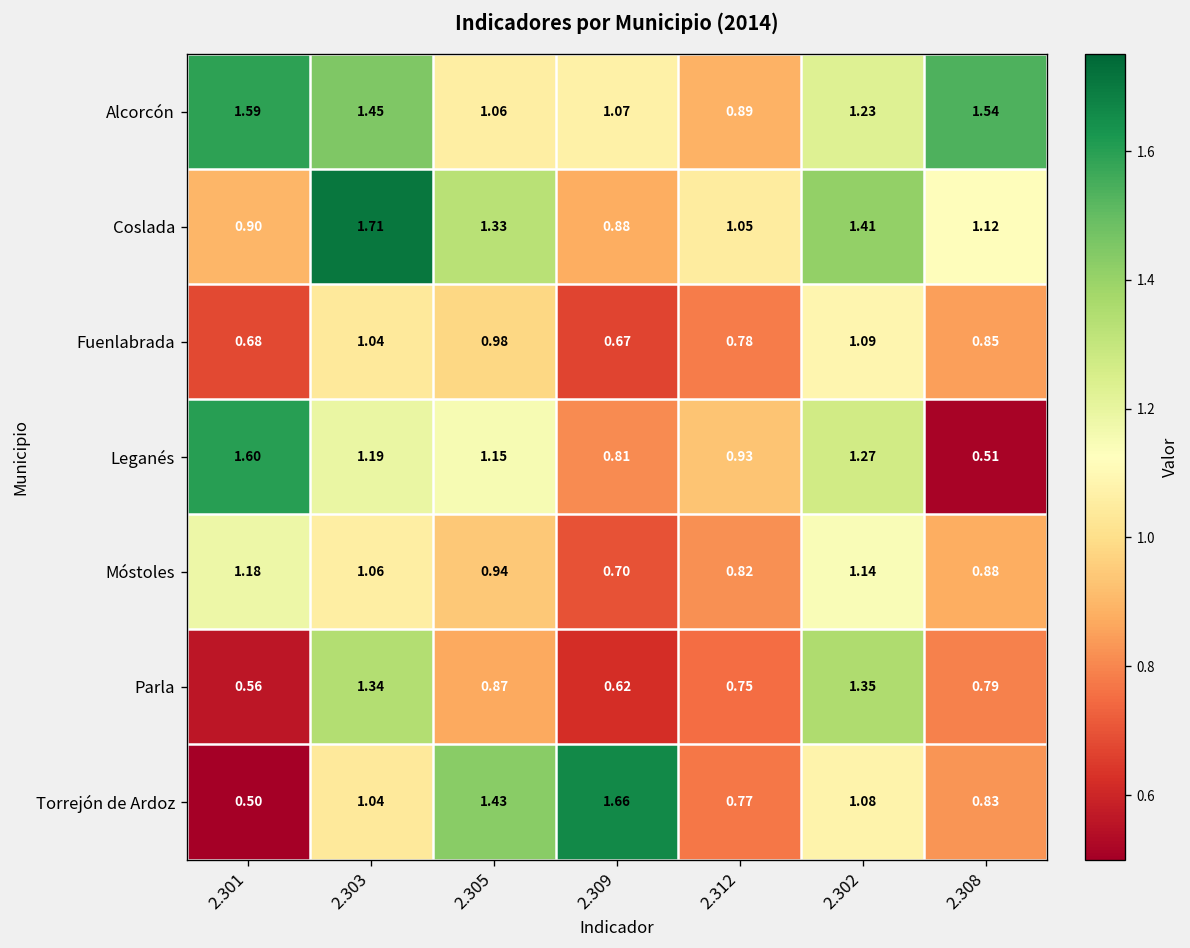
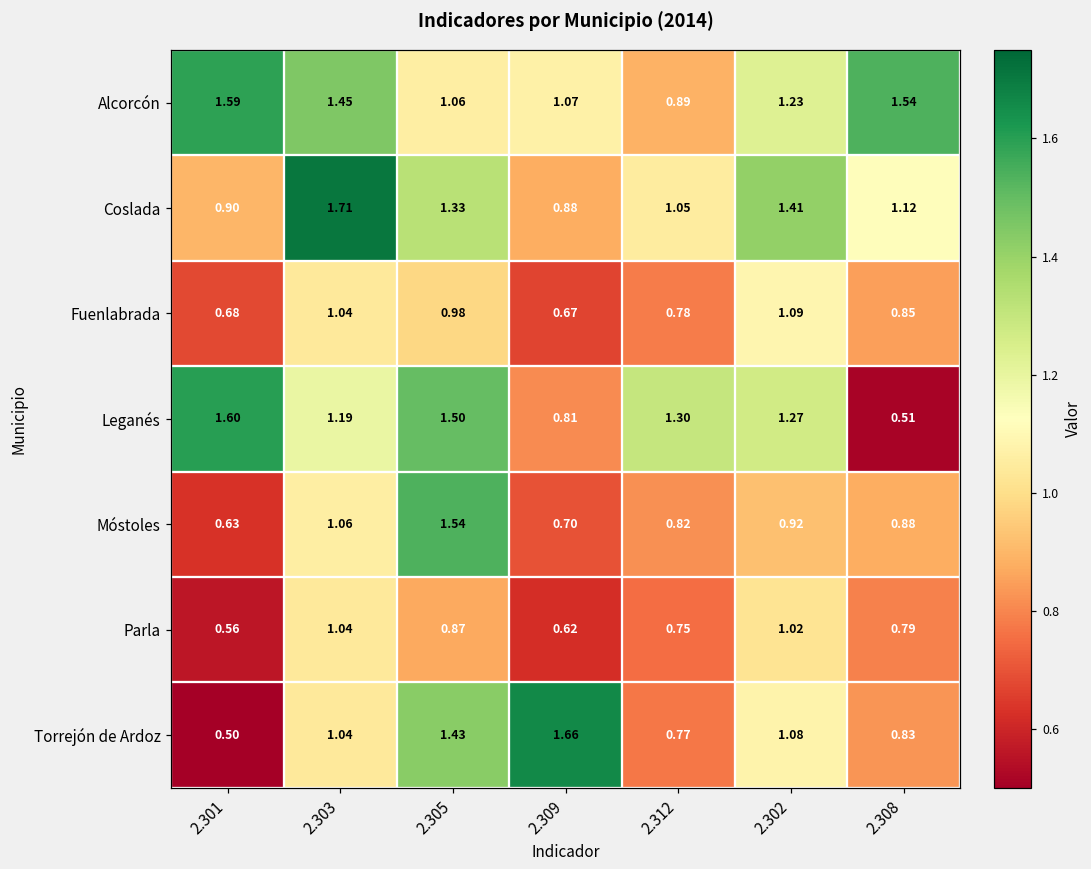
Leganés, 2.305: 1.15 -> 1.50
Leganés, 2.312: 0.93 -> 1.30
Móstoles, 2.301: 1.18 -> 0.63
Móstoles, 2.305: 0.94 -> 1.54
Móstoles, 2.302: 1.14 -> 0.92
Parla, 2.303: 1.34 -> 1.04
Parla, 2.302: 1.35 -> 1.02
